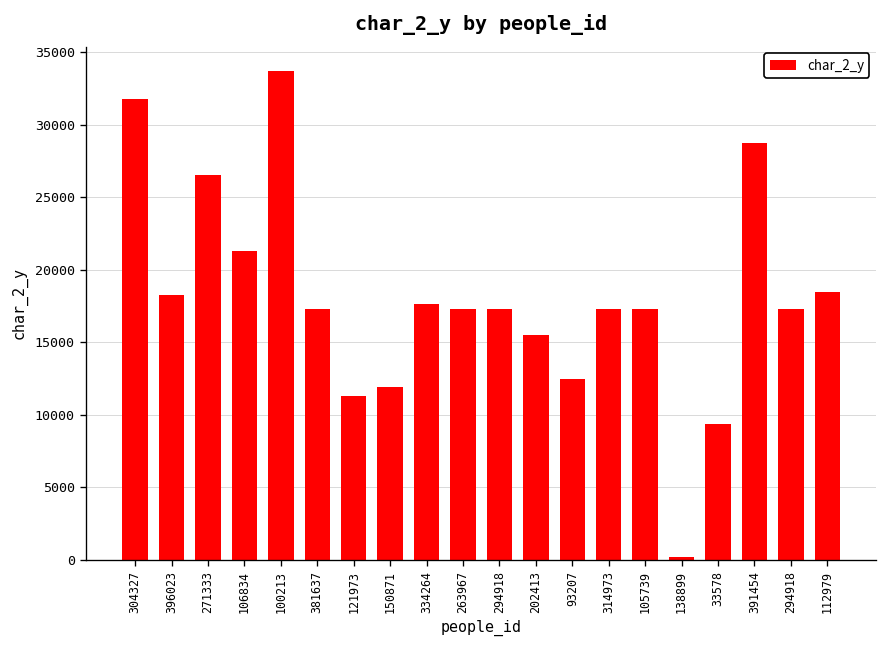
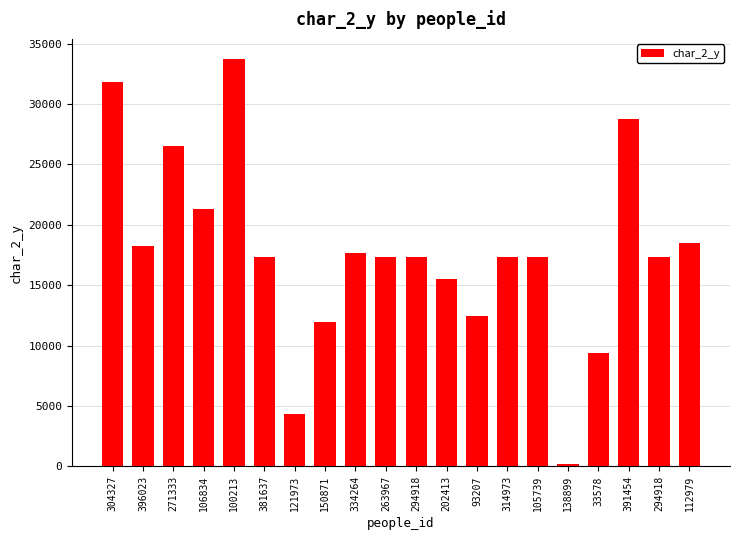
121973: 11300 -> 4400
